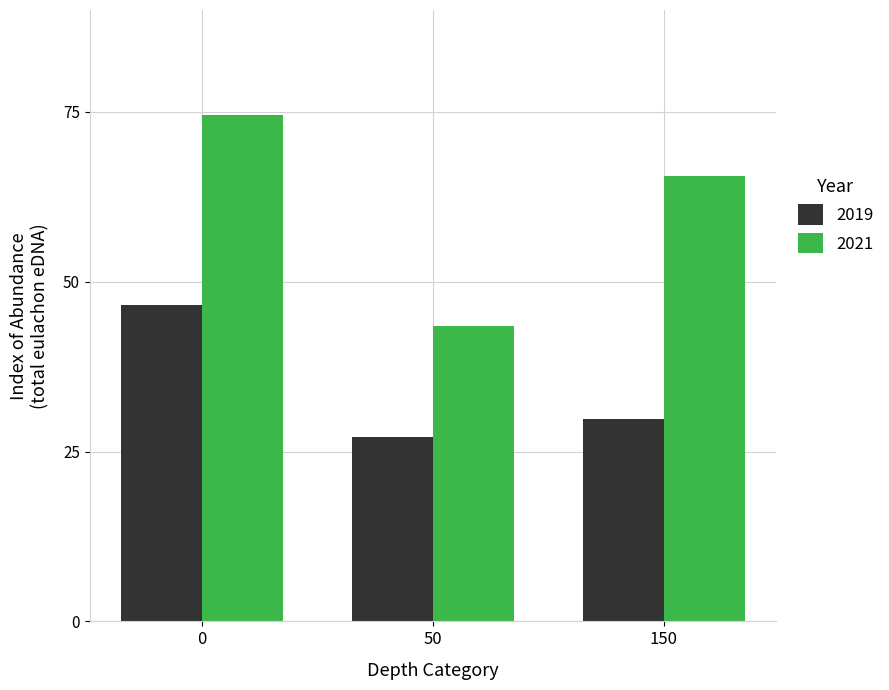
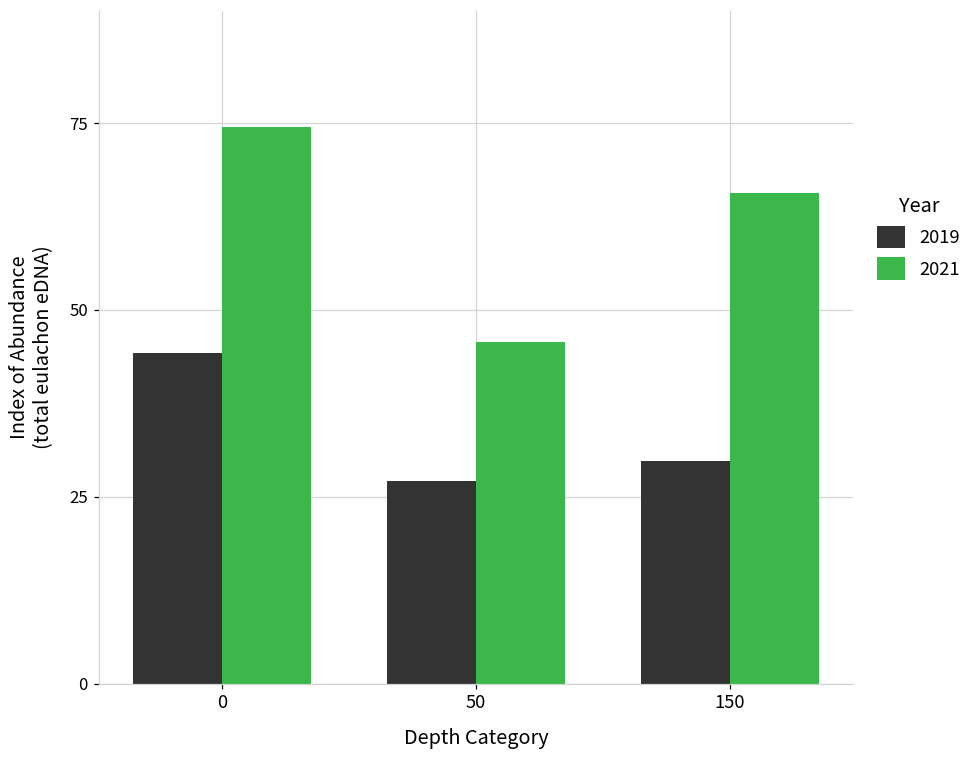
2019, 0: 47 -> 44
2021, 50: 44 -> 46
